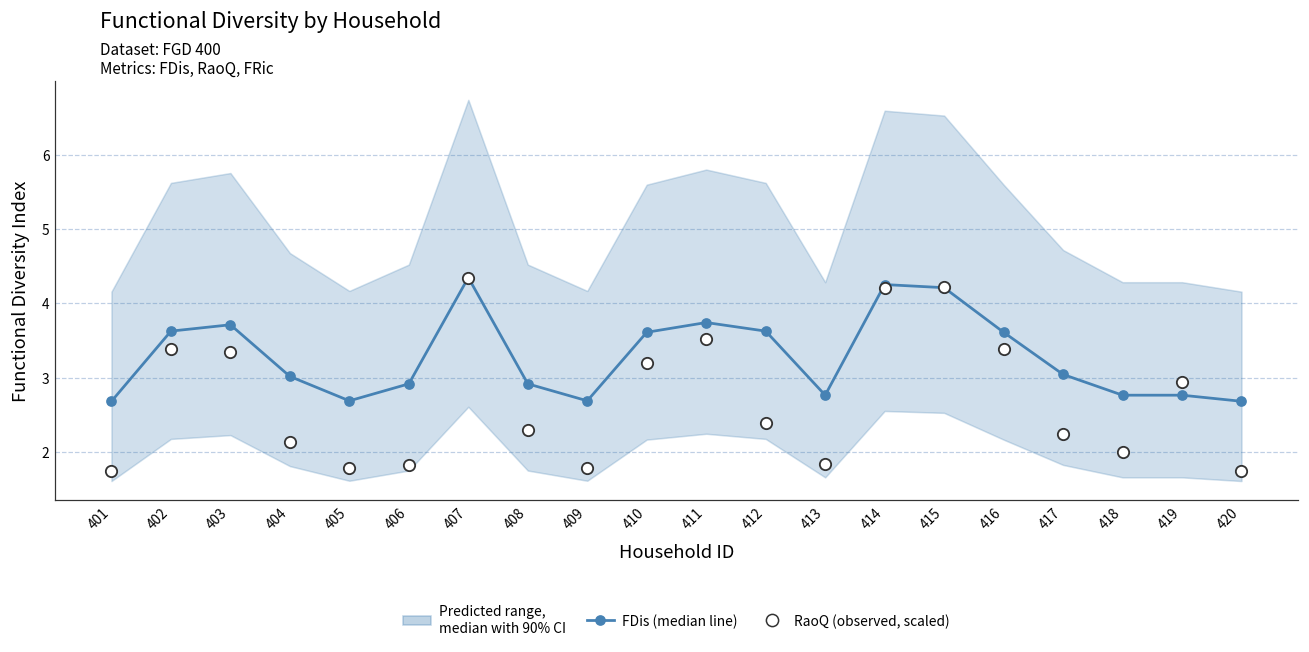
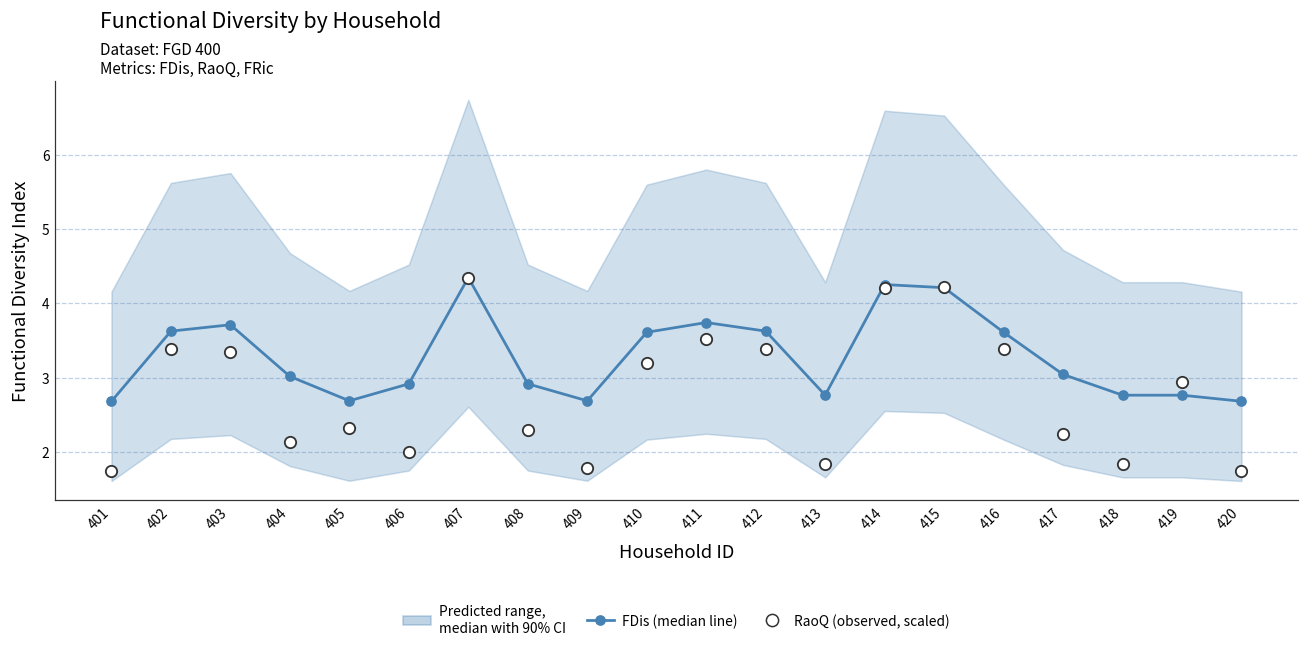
RaoQ (observed, scaled), 405: 1.8 -> 2.3
RaoQ (observed, scaled), 406: 1.8 -> 2.0
RaoQ (observed, scaled), 412: 2.4 -> 3.4
RaoQ (observed, scaled), 418: 2.0 -> 1.8
